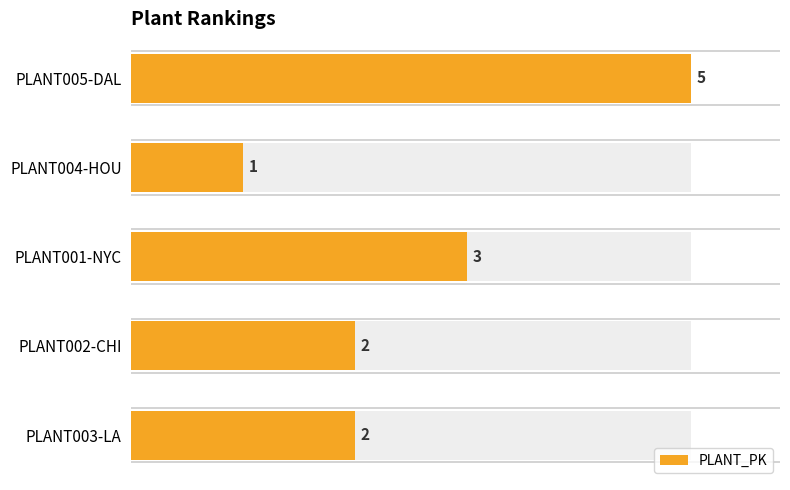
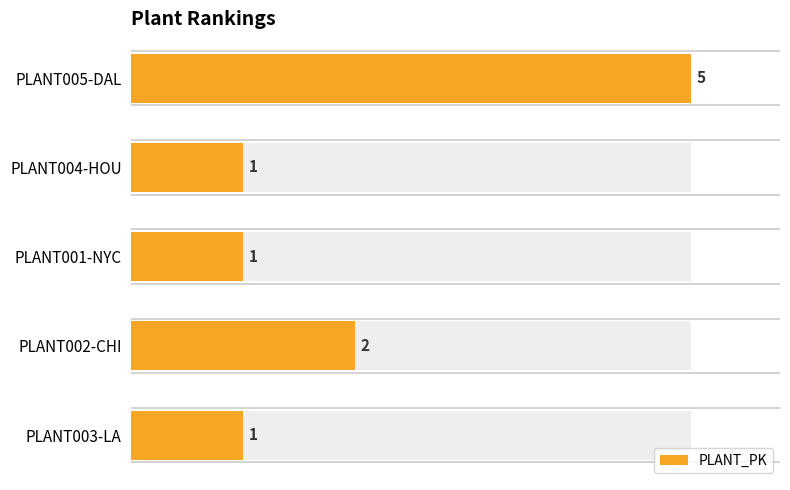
PLANT_PK, PLANT001-NYC: 3 -> 1
PLANT_PK, PLANT003-LA: 2 -> 1
